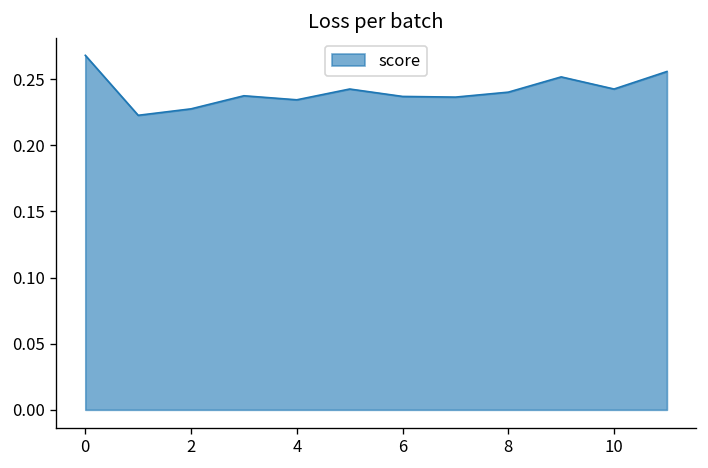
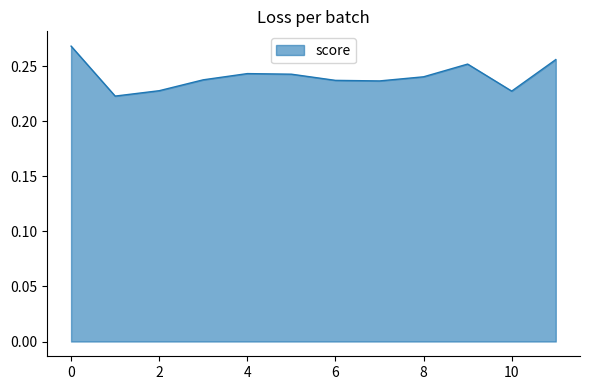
4: 0.234 -> 0.243
10: 0.243 -> 0.227
